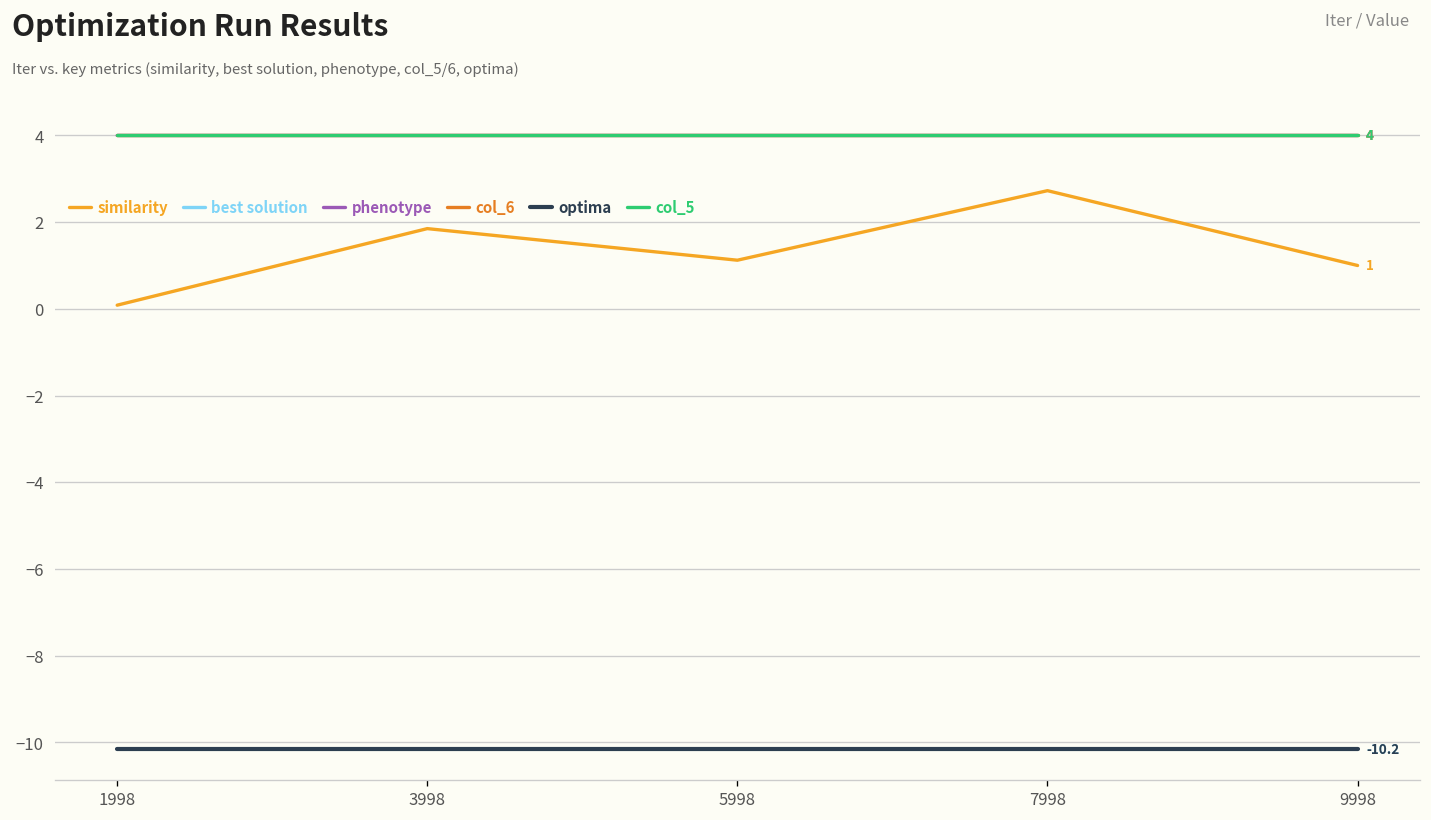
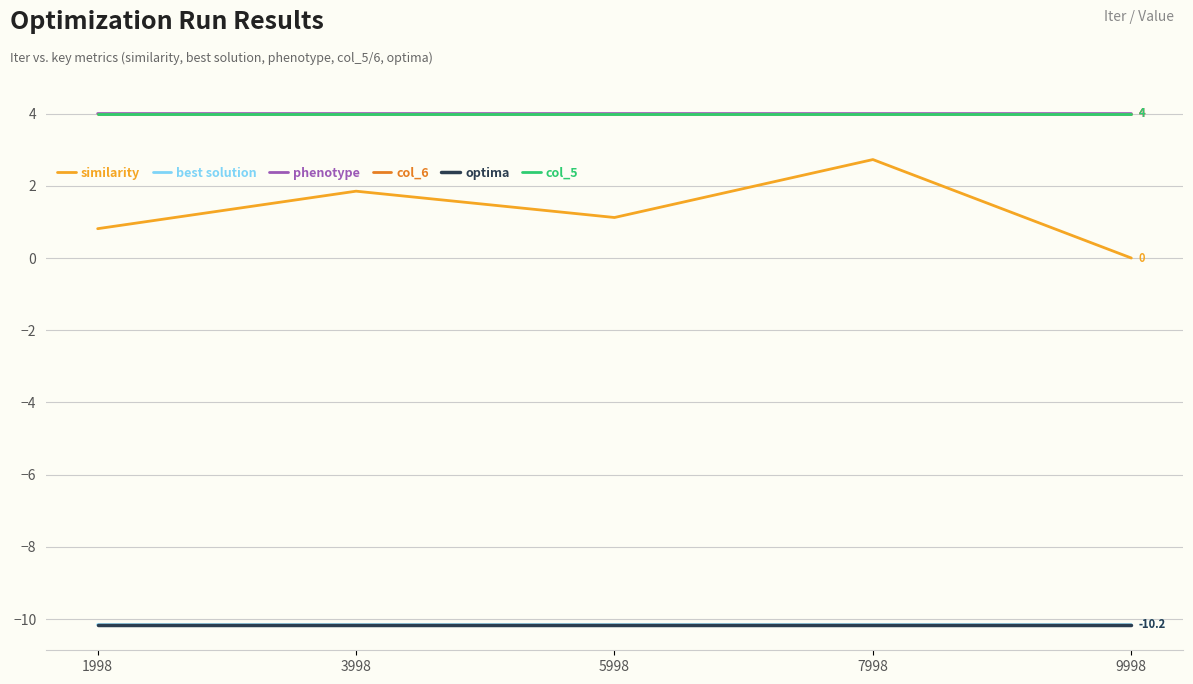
similarity, 1998: 0.1 -> 0.8
similarity, 9998: 1 -> 0
